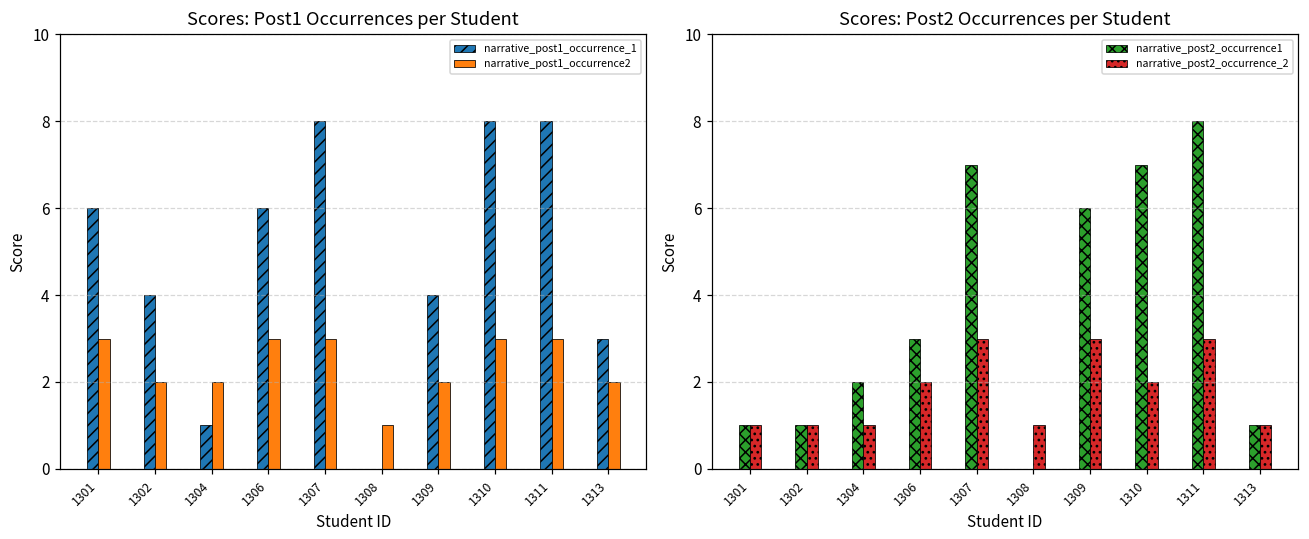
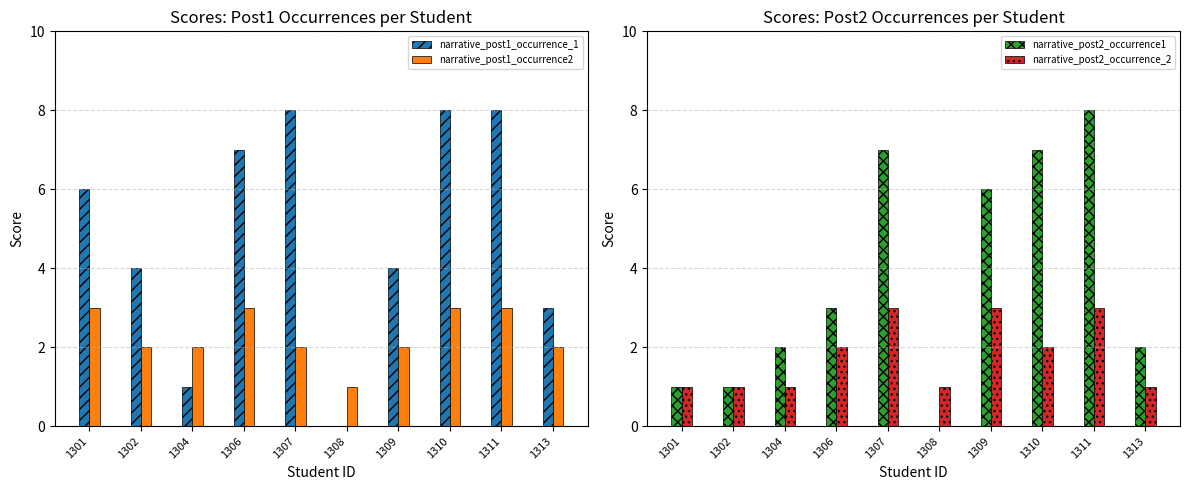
Scores: Post1 Occurrences per Student, narrative_post1_occurrence_1, 1306: 6 -> 7
Scores: Post1 Occurrences per Student, narrative_post1_occurrence2, 1307: 3 -> 2
Scores: Post2 Occurrences per Student, narrative_post2_occurrence1, 1313: 1 -> 2
